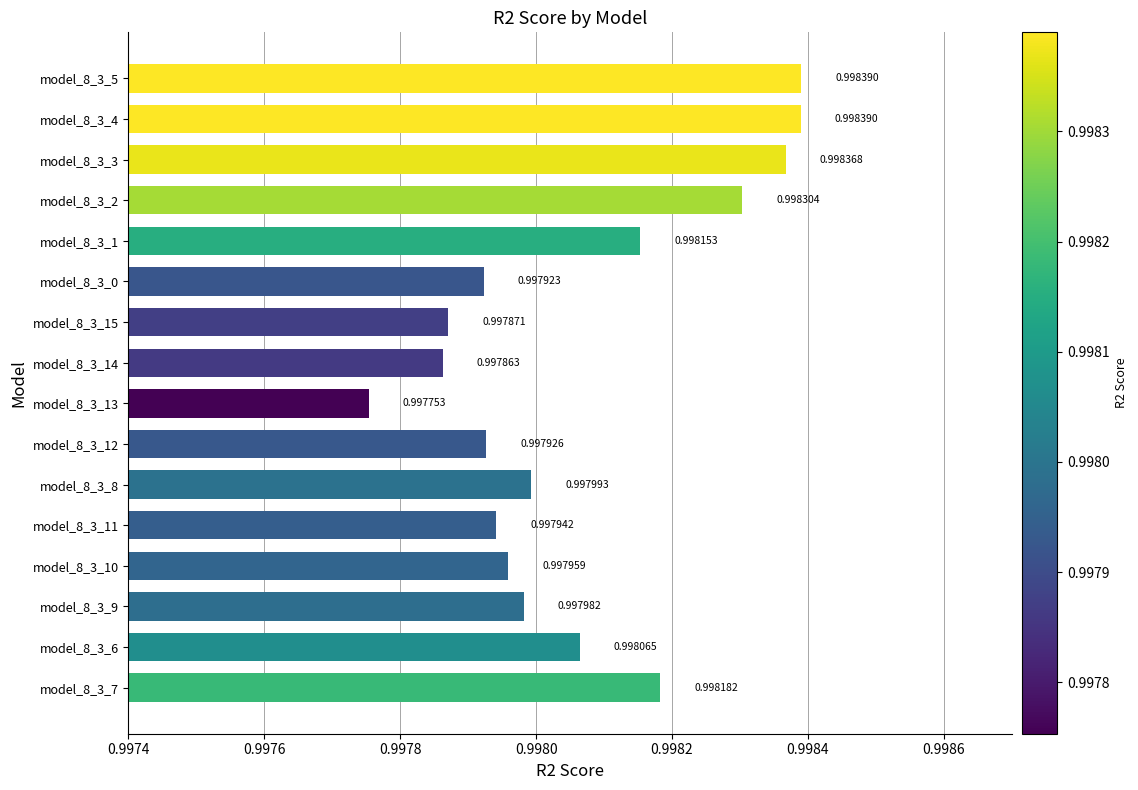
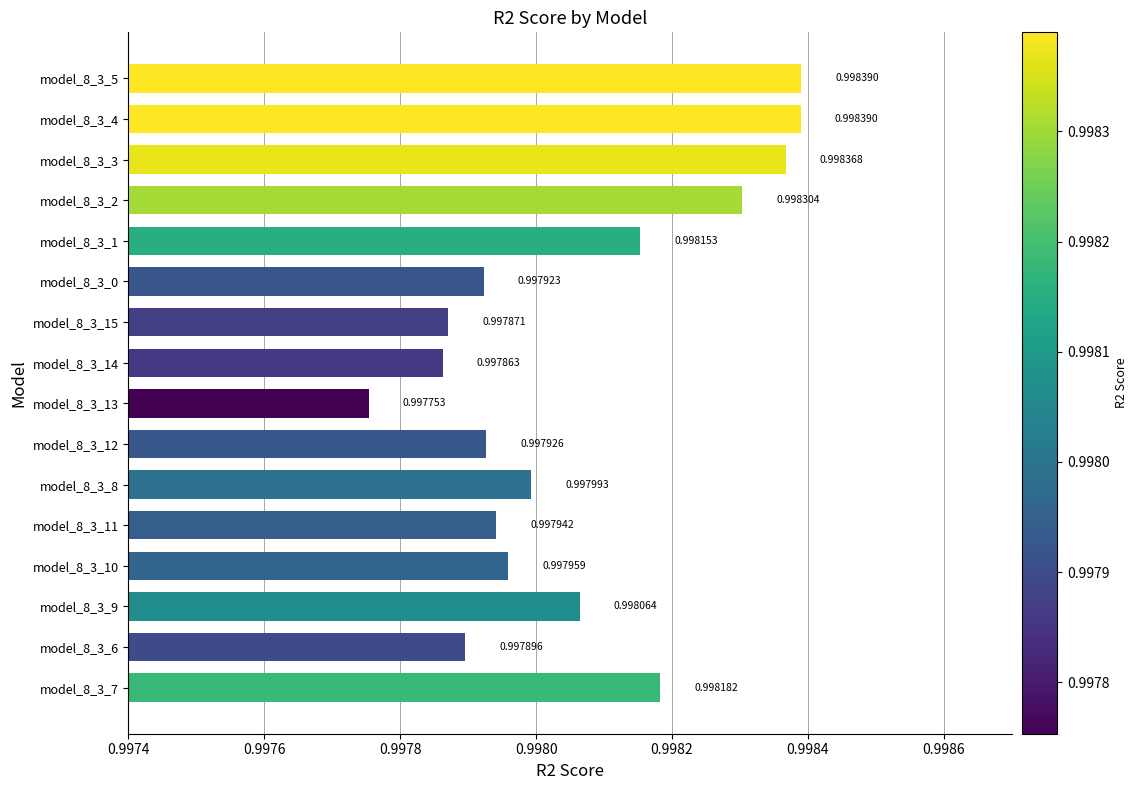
model_8_3_9: 0.997982 -> 0.998064
model_8_3_6: 0.998065 -> 0.997896
